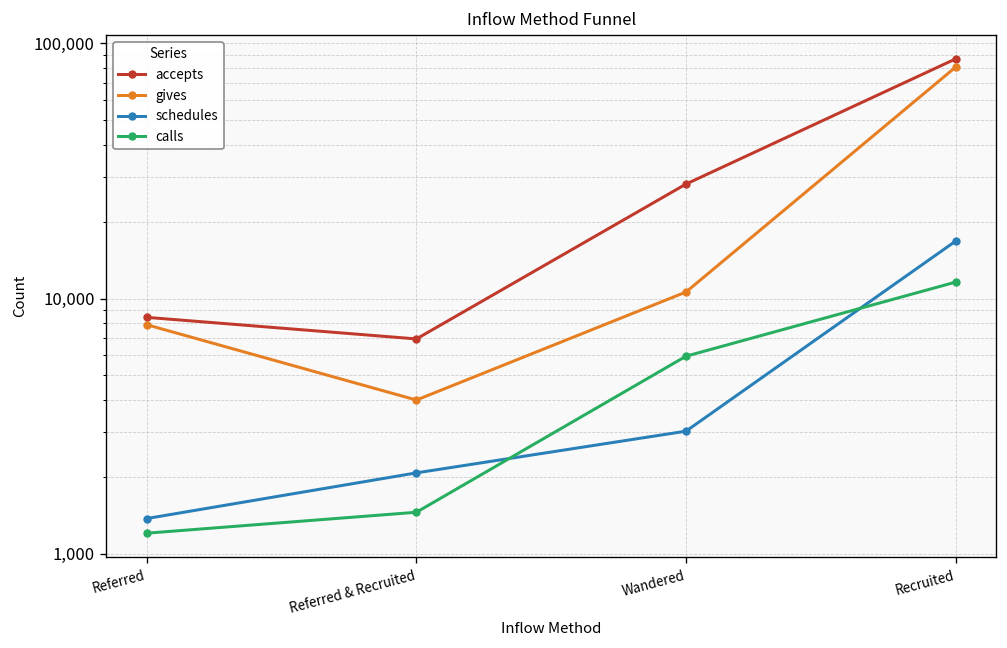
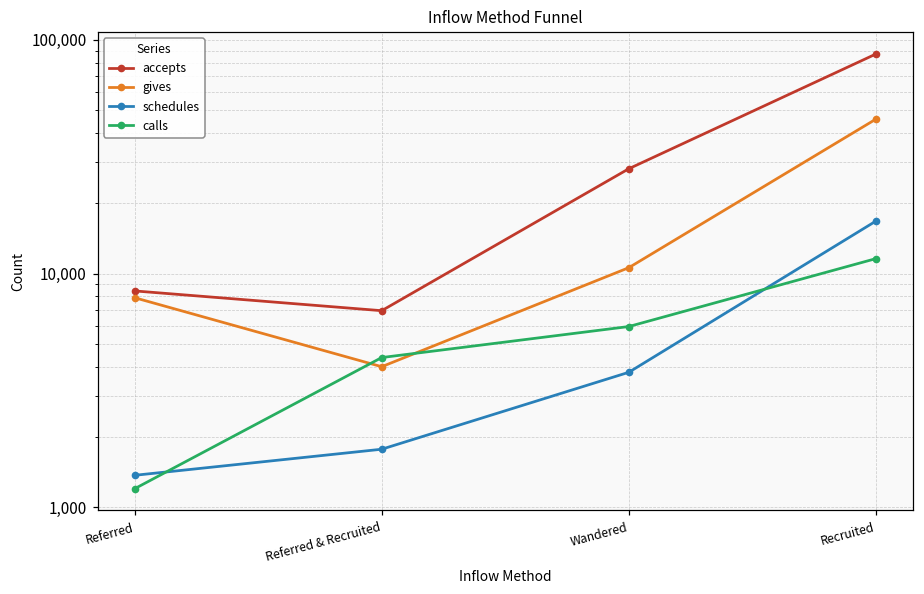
schedules, Referred & Recruited: 2,100 -> 1,800
calls, Referred & Recruited: 1,500 -> 4,400
schedules, Wandered: 3,000 -> 3,800
gives, Recruited: 81,000 -> 46,000
